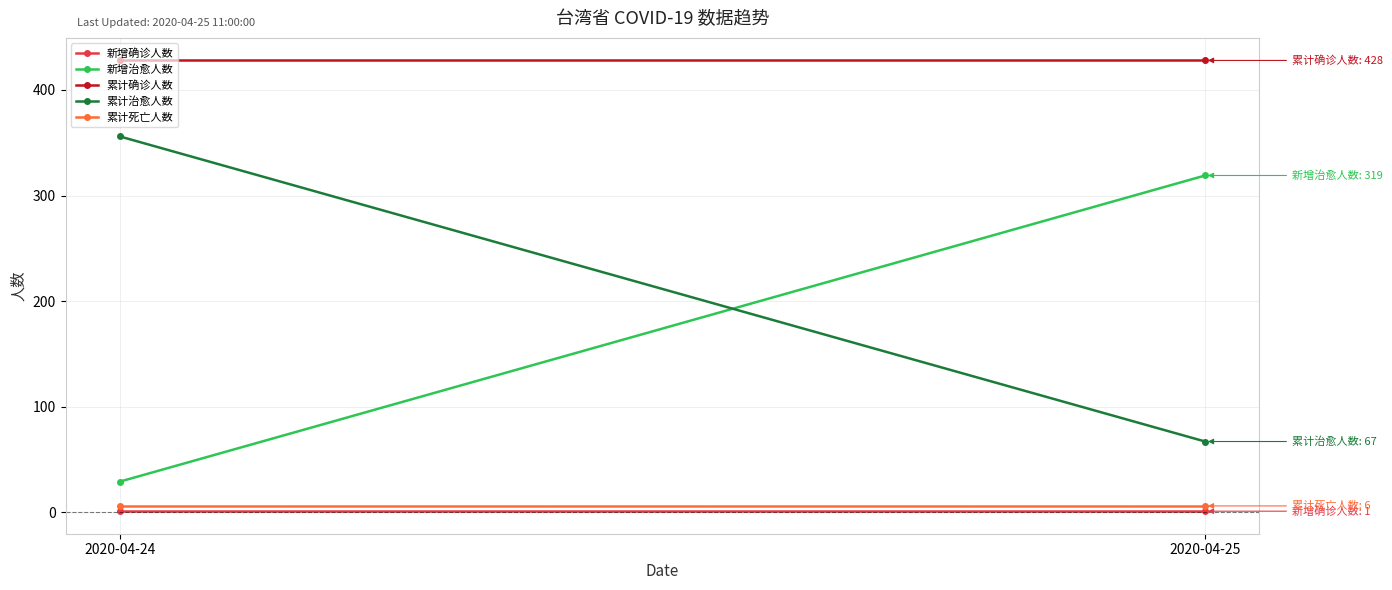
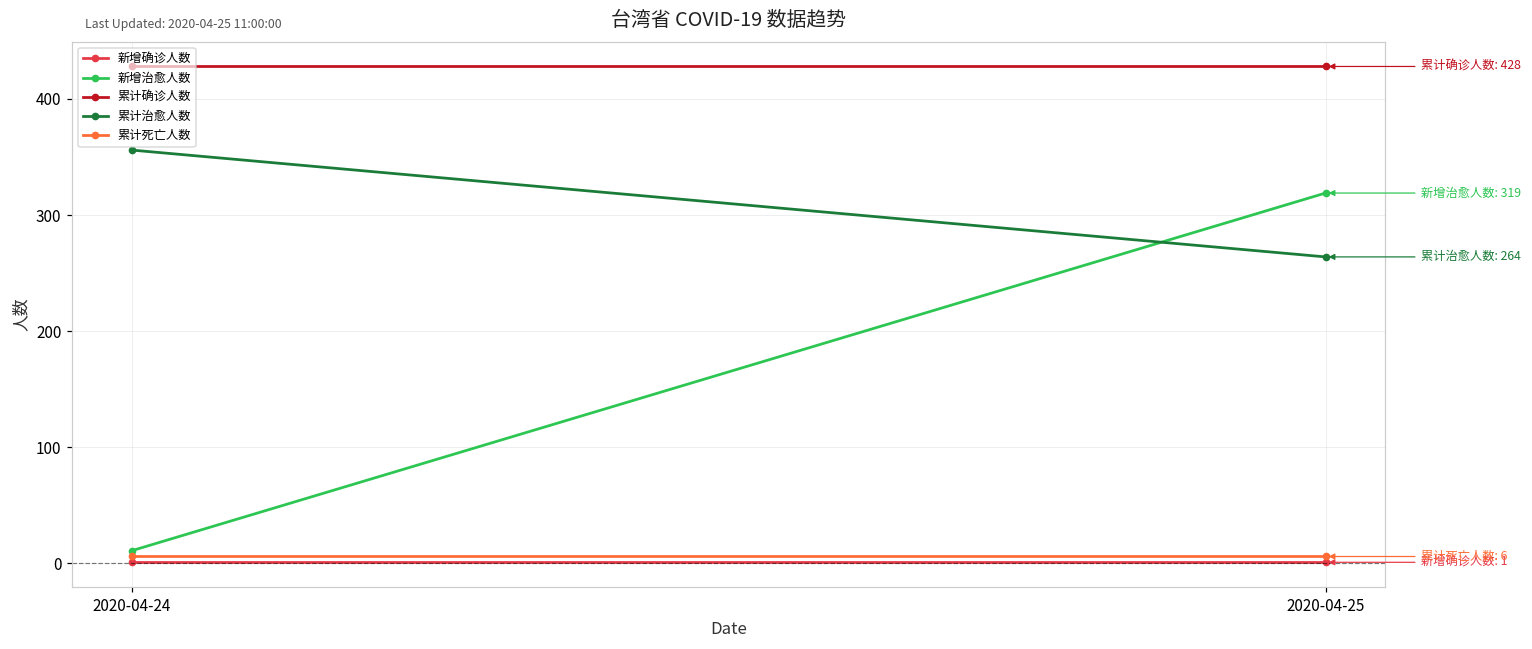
新增治愈人数, 2020-04-24: 29 -> 11
累计治愈人数, 2020-04-25: 67 -> 264
